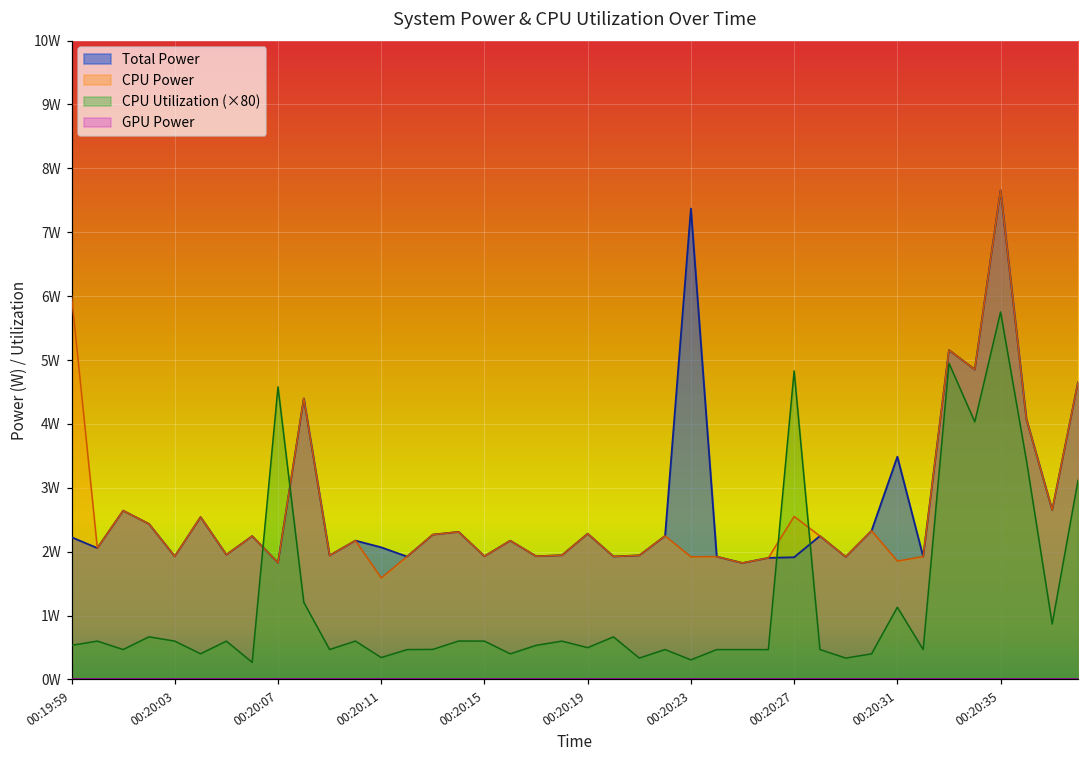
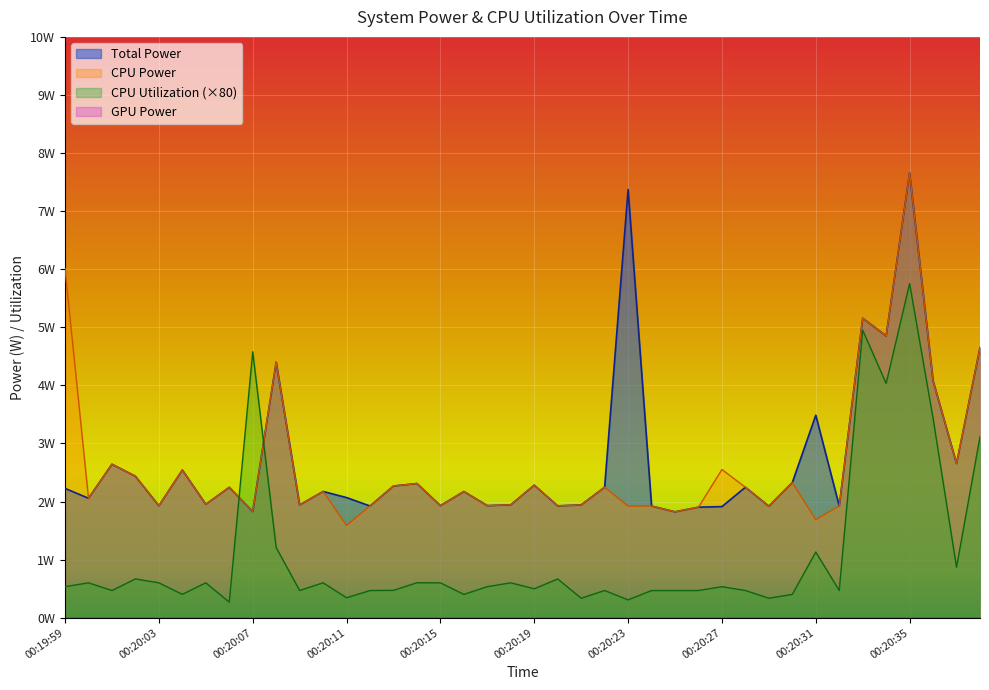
CPU Utilization (×80), 00:20:27: 4.8W -> 0.5W
CPU Power, 00:20:31: 1.9W -> 1.7W
